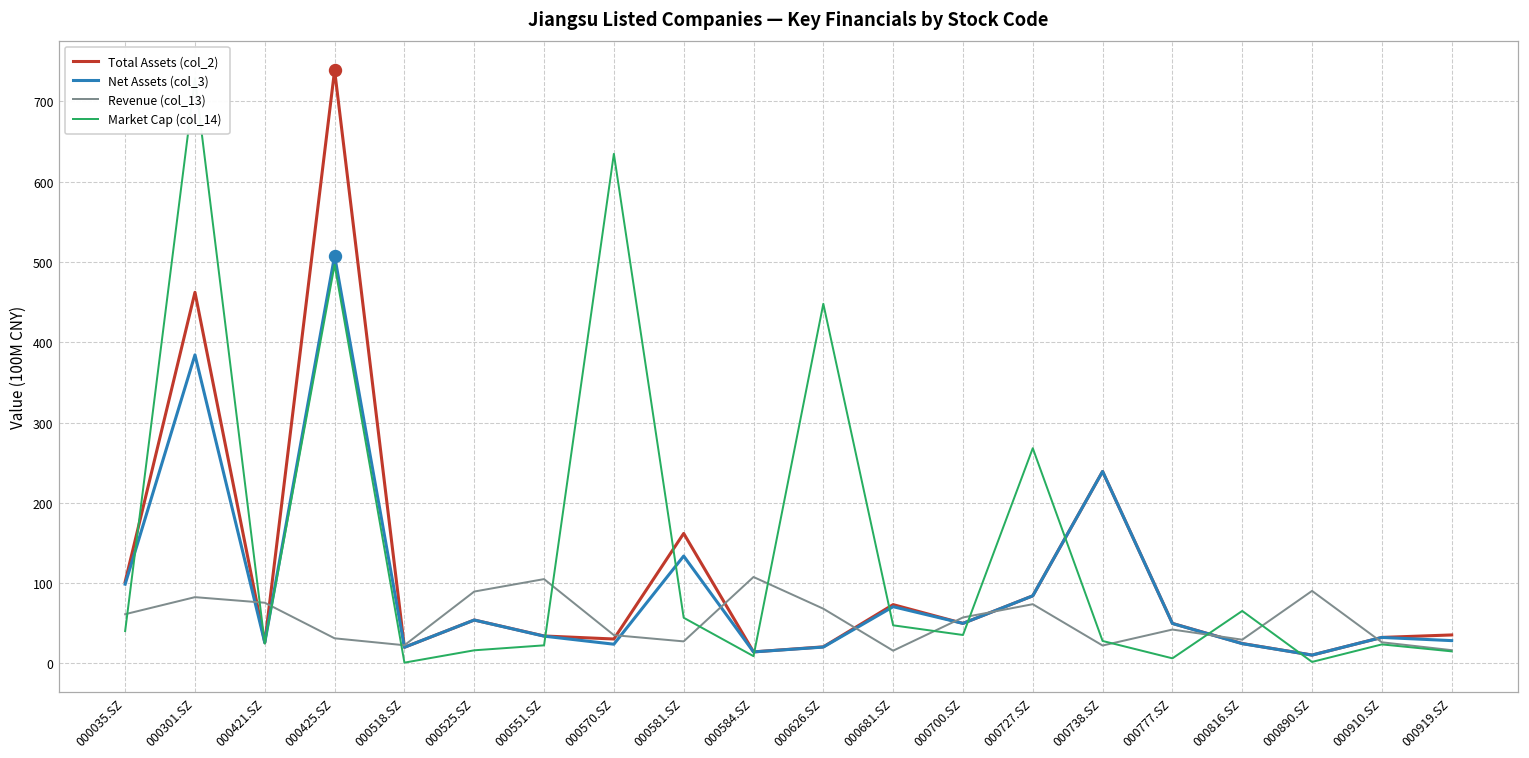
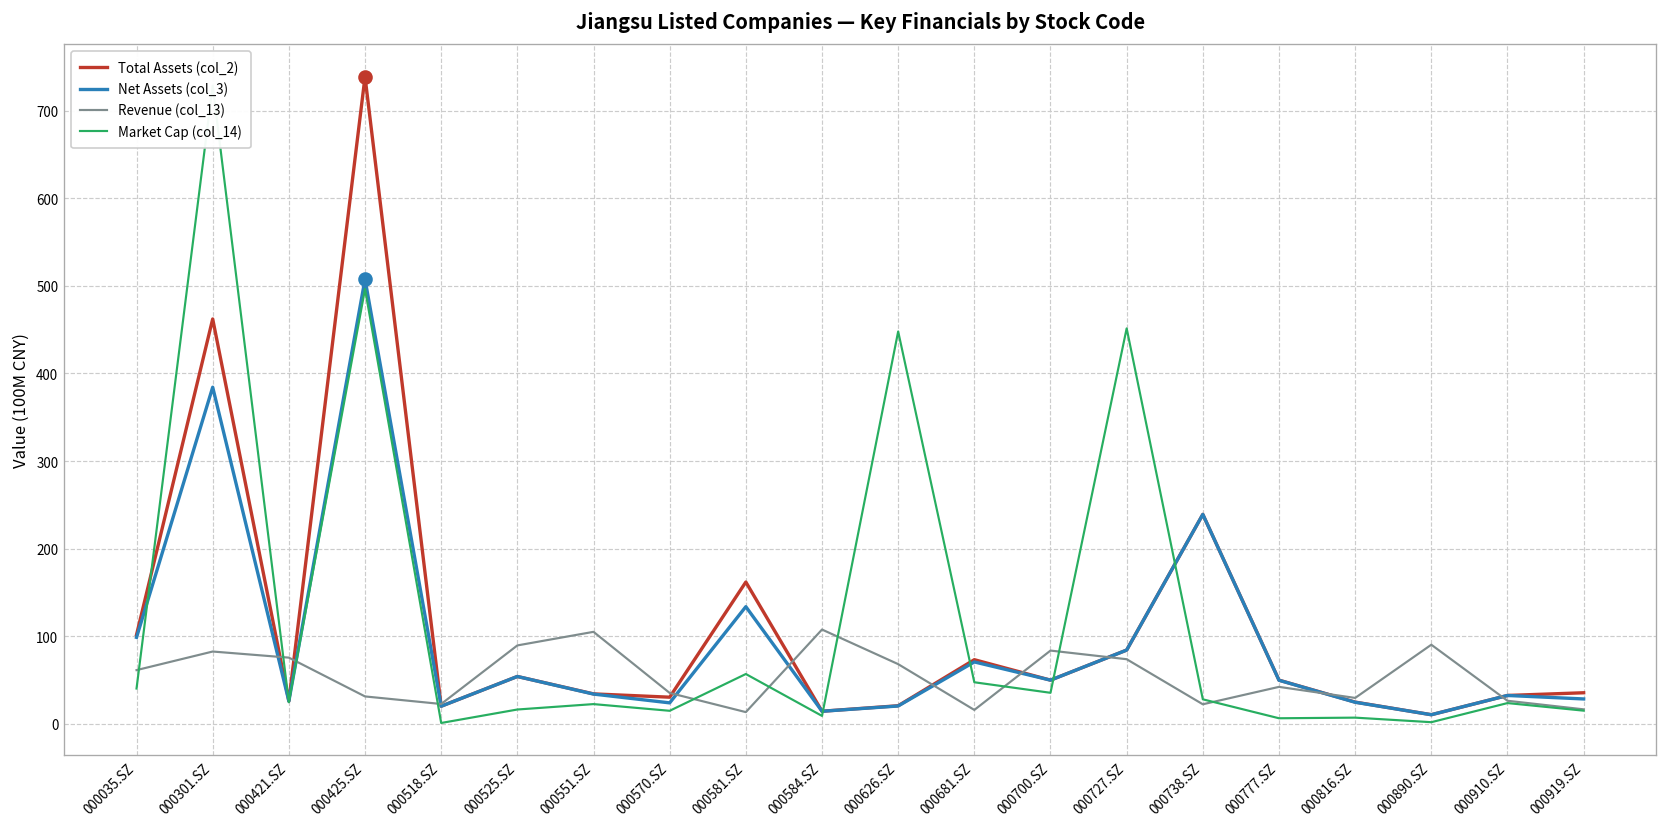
Market Cap (col_14), 000570.SZ: 630 -> 10
Revenue (col_13), 000581.SZ: 30 -> 10
Revenue (col_13), 000700.SZ: 60 -> 80
Market Cap (col_14), 000727.SZ: 270 -> 450
Market Cap (col_14), 000816.SZ: 70 -> 10
